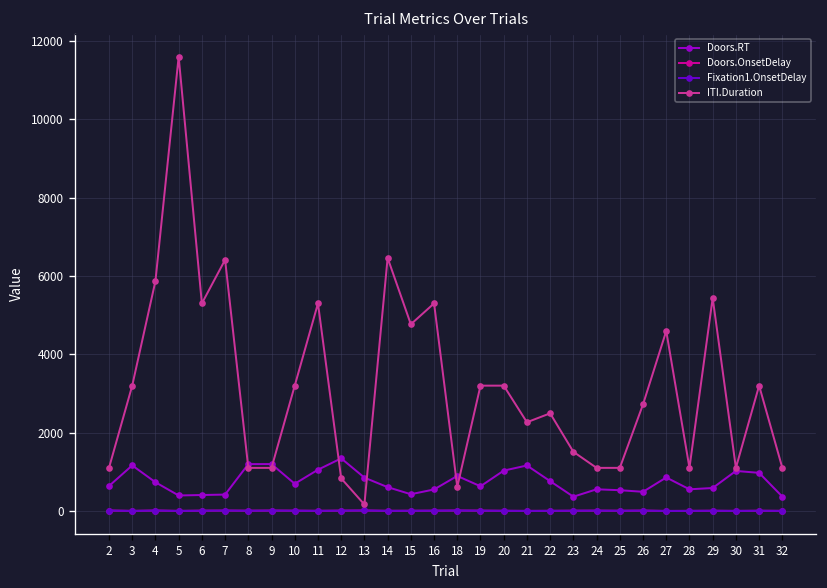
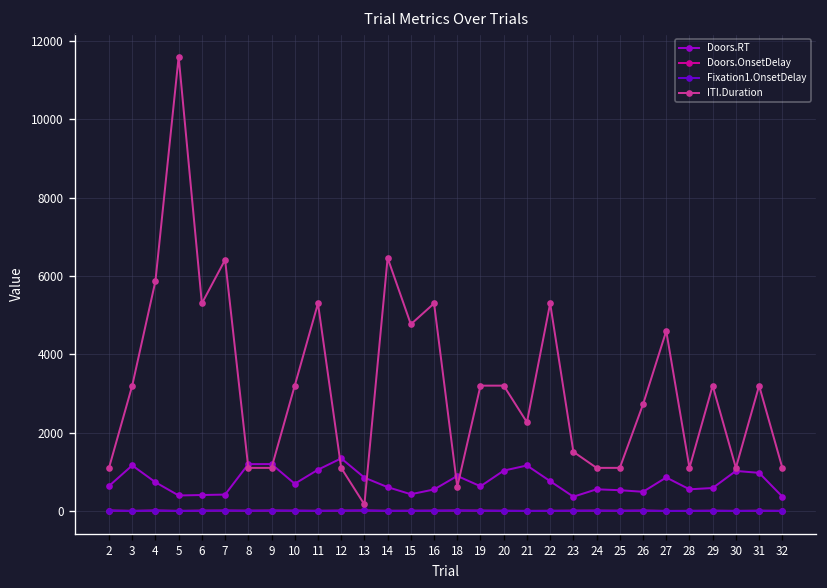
ITI.Duration, 12: 800 -> 1100
ITI.Duration, 22: 2500 -> 5300
ITI.Duration, 29: 5400 -> 3200
